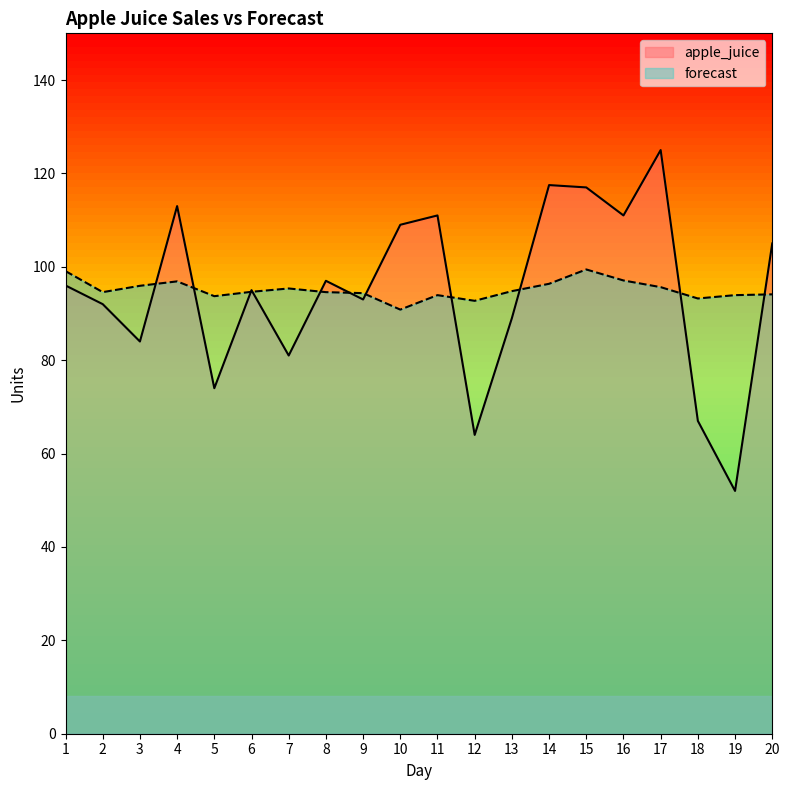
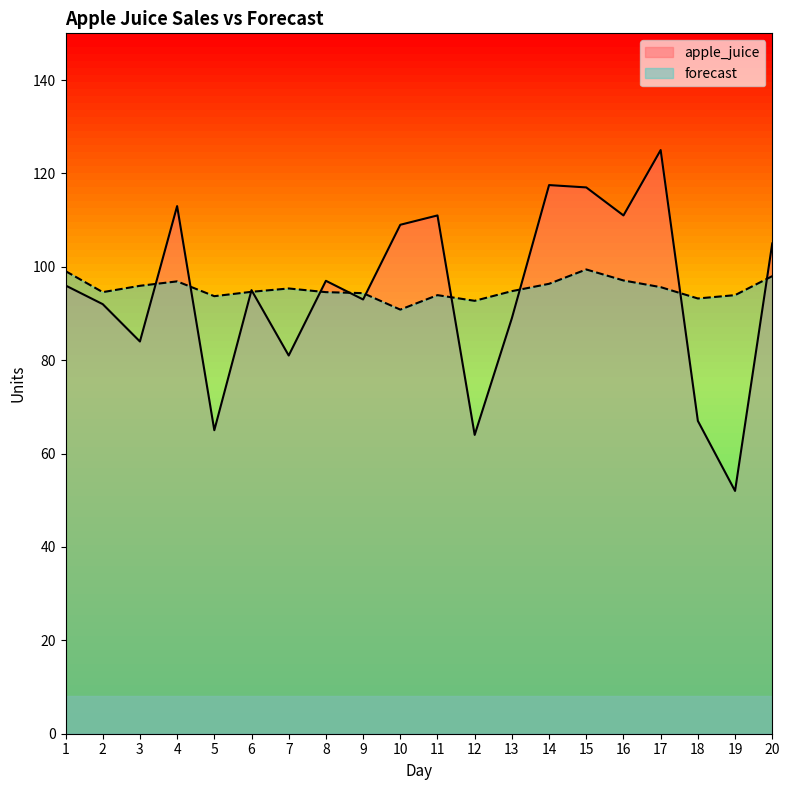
apple_juice, 5: 74 -> 65
forecast, 20: 94 -> 98
